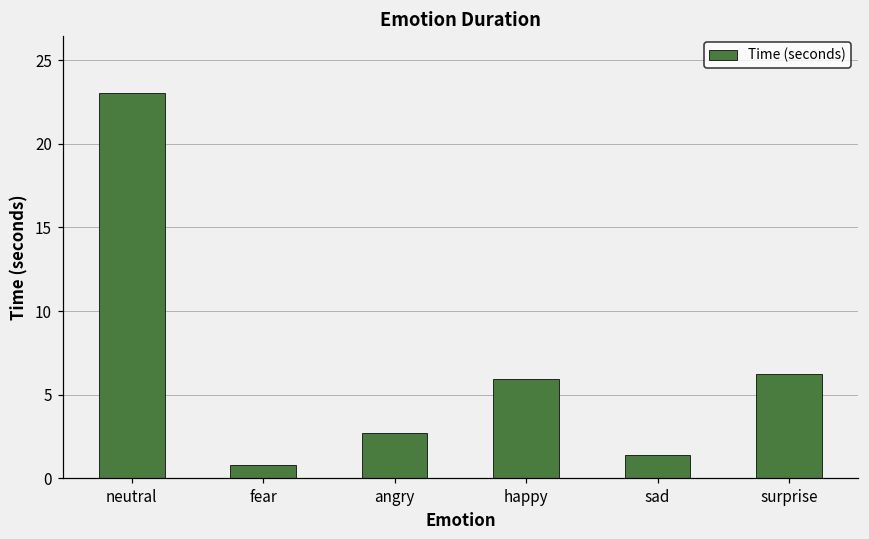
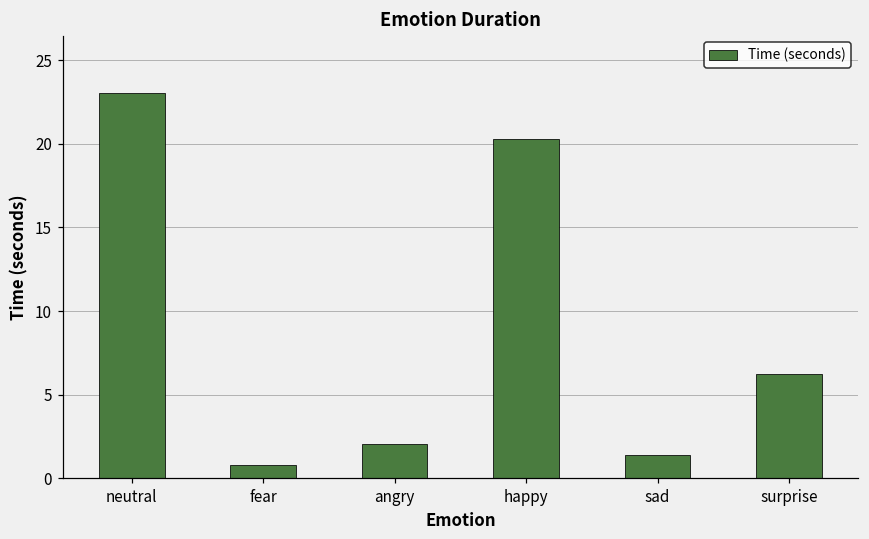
angry: 2.7 -> 2.0
happy: 5.9 -> 20.3
